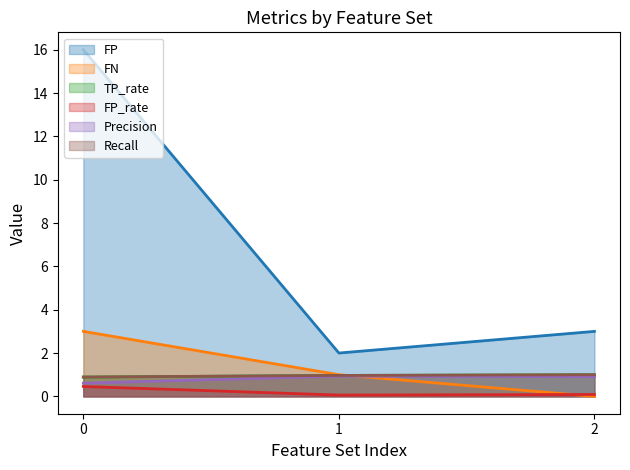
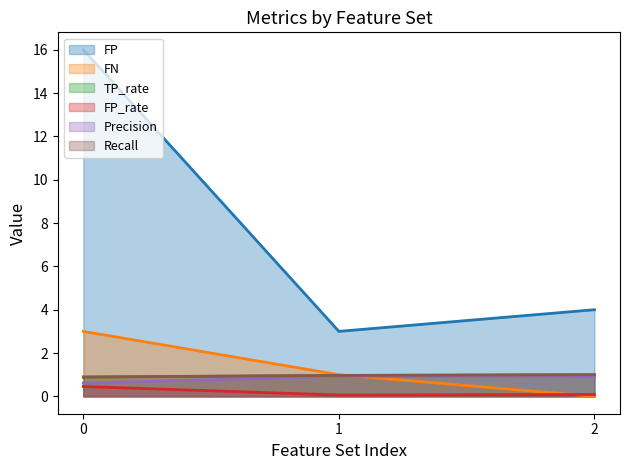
FP, 1: 2 -> 3
FP, 2: 3 -> 4
